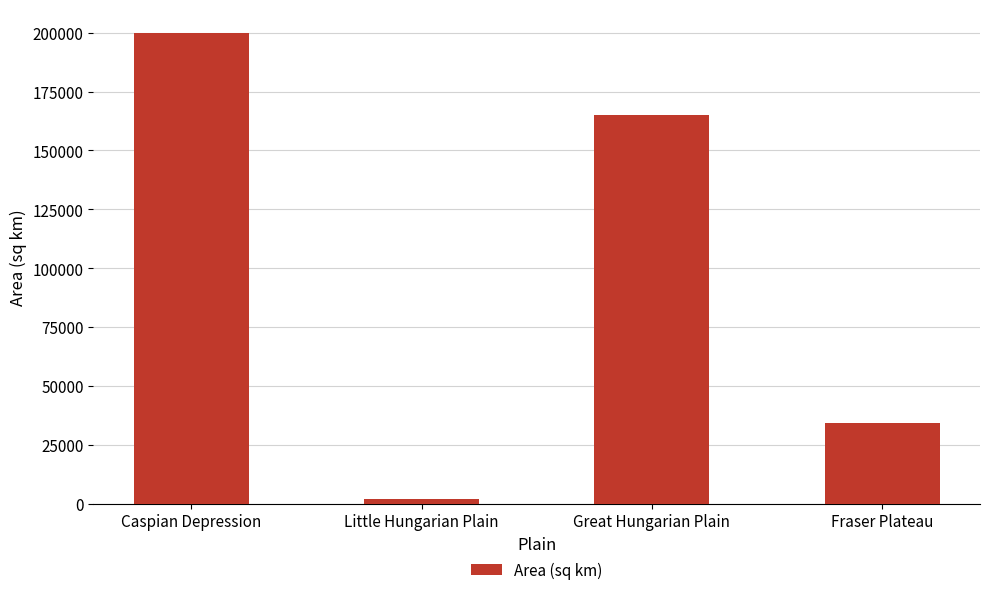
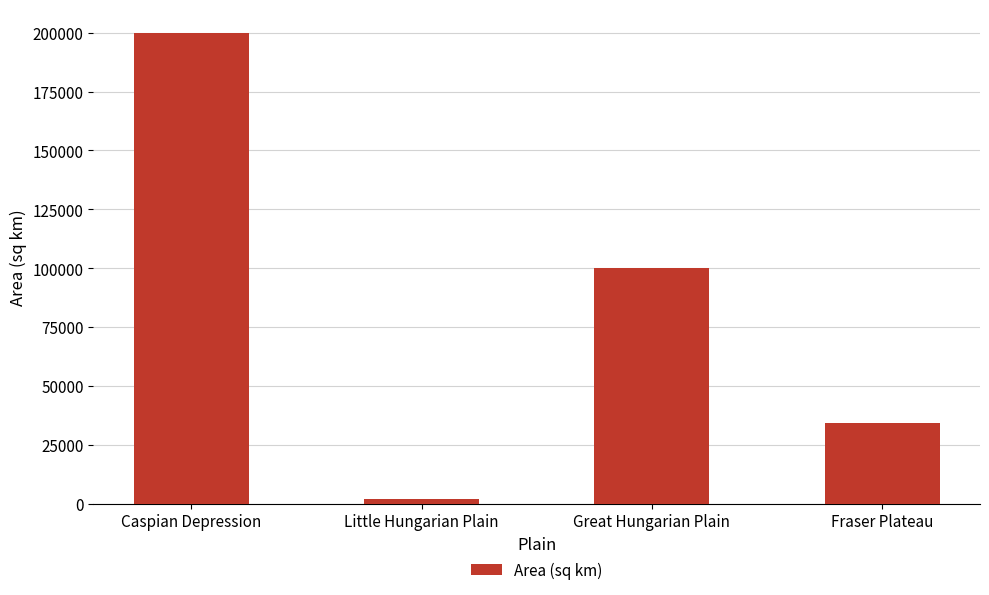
Great Hungarian Plain: 165000 -> 100000
